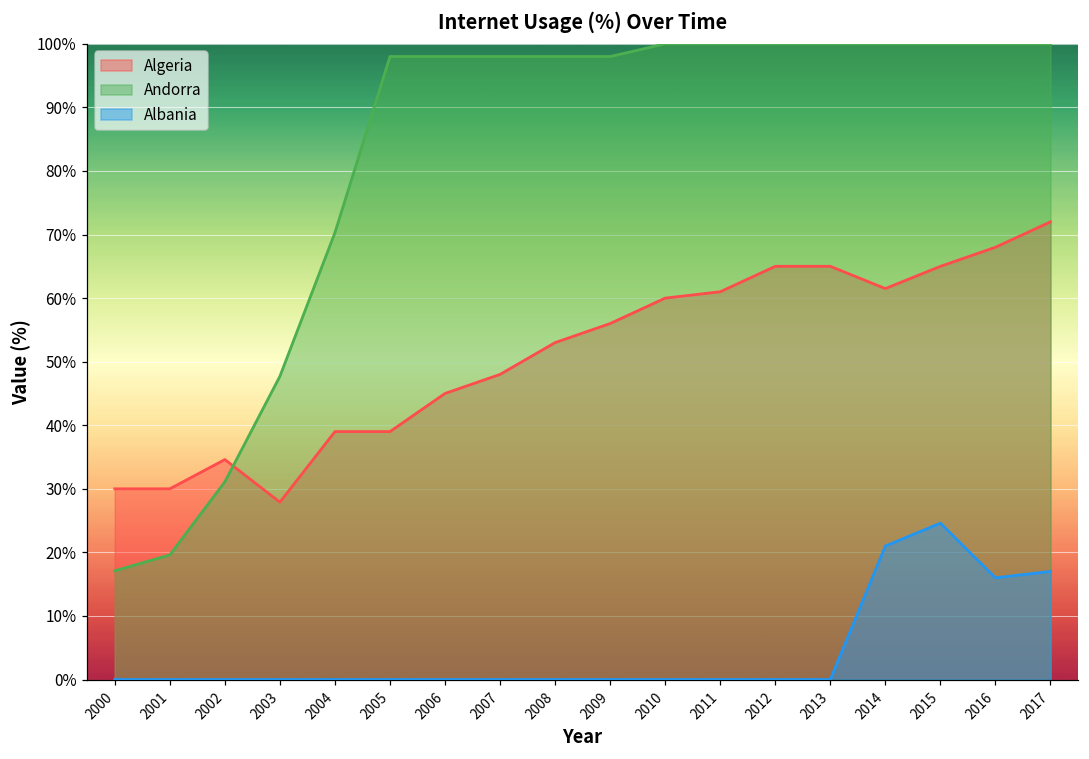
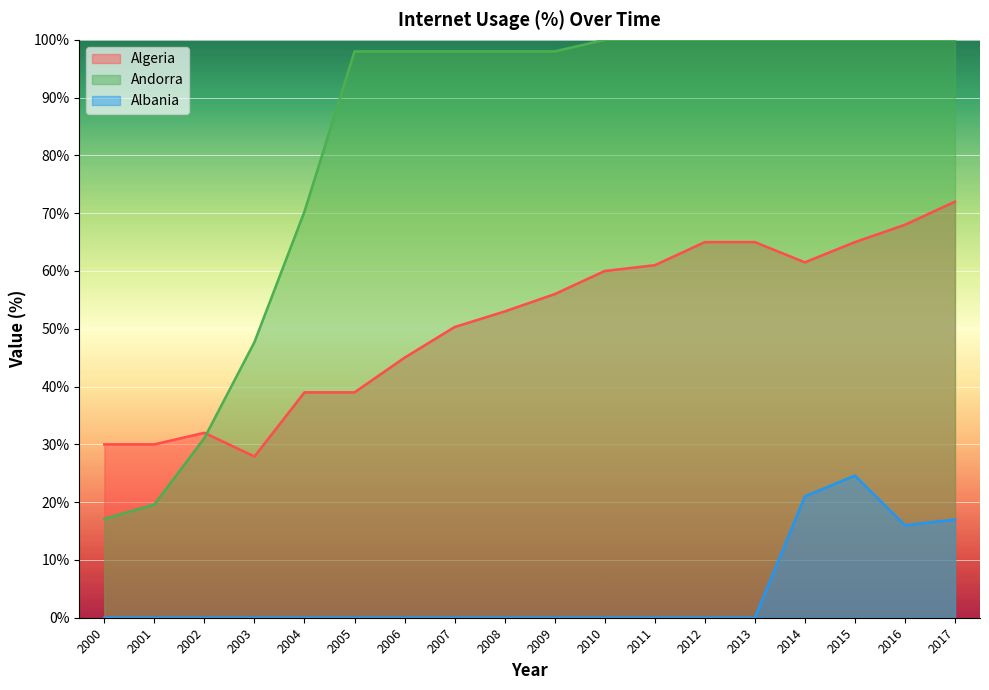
Algeria, 2002: 35% -> 32%
Algeria, 2007: 48% -> 50%
